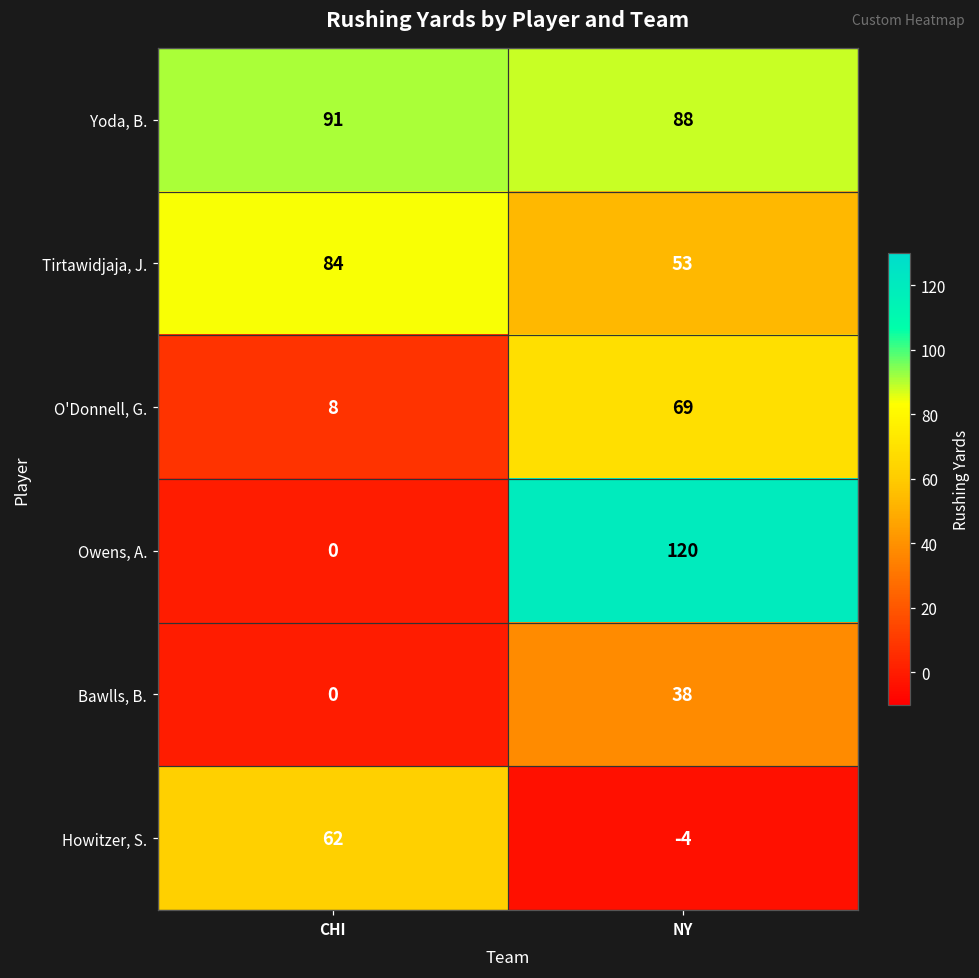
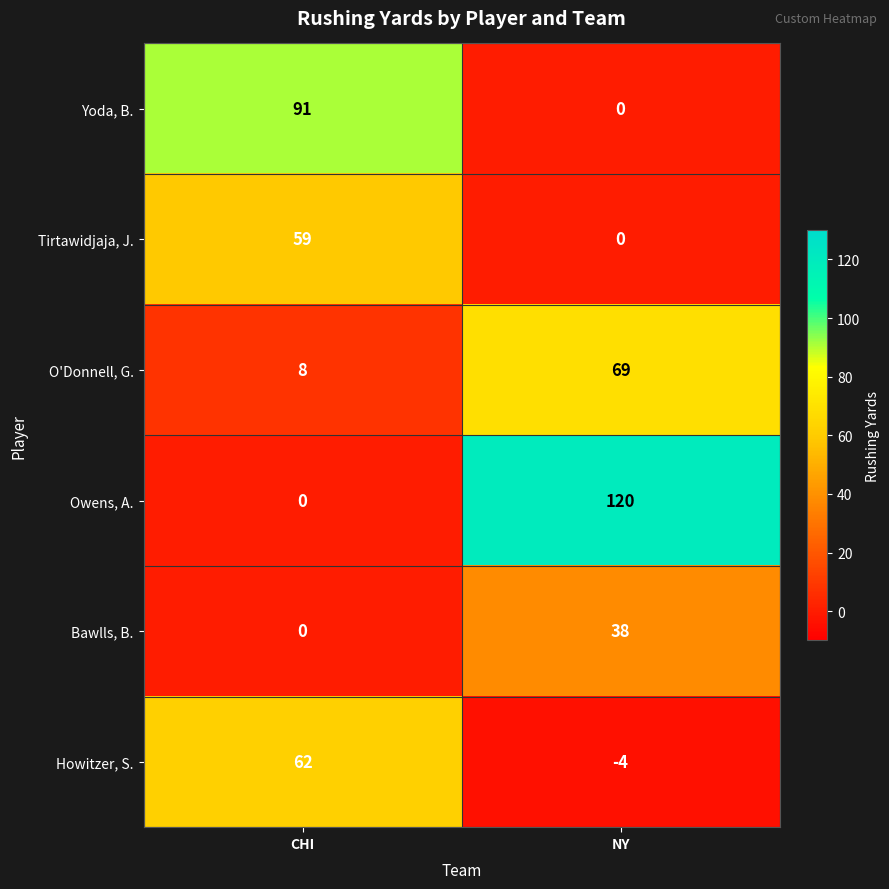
Yoda, B., NY: 88 -> 0
Tirtawidjaja, J., CHI: 84 -> 59
Tirtawidjaja, J., NY: 53 -> 0
